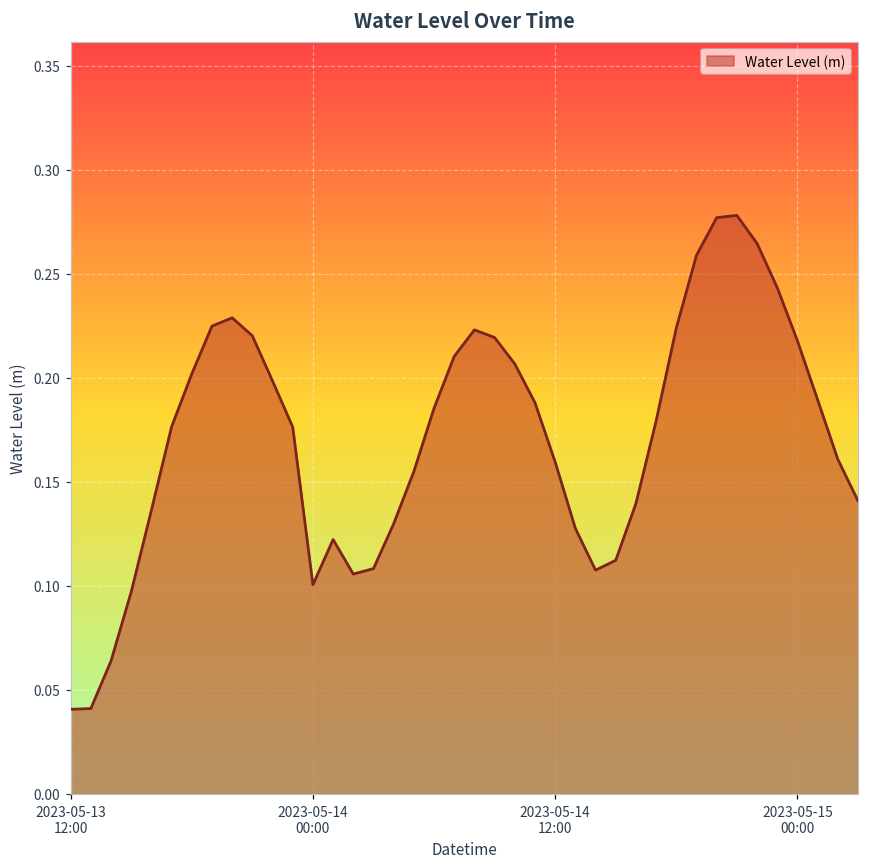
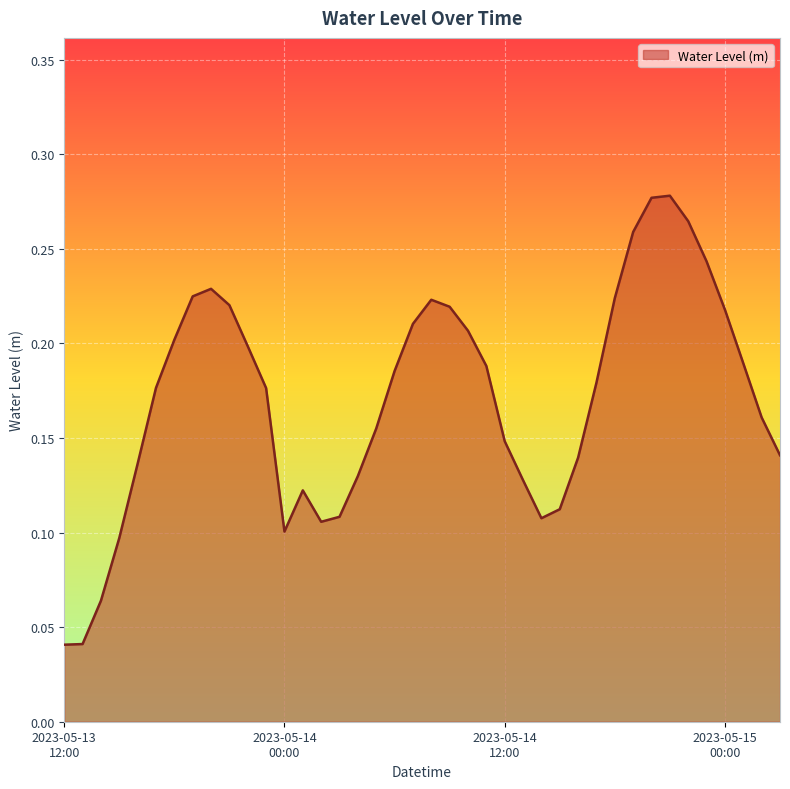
2023-05-14 12:00: 0.160 -> 0.148
